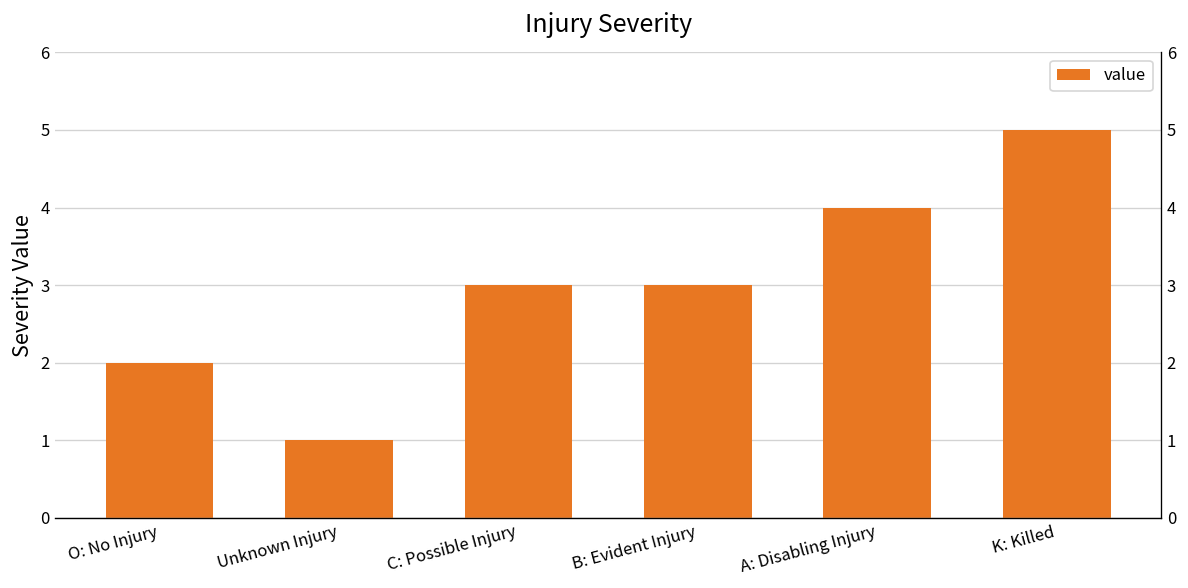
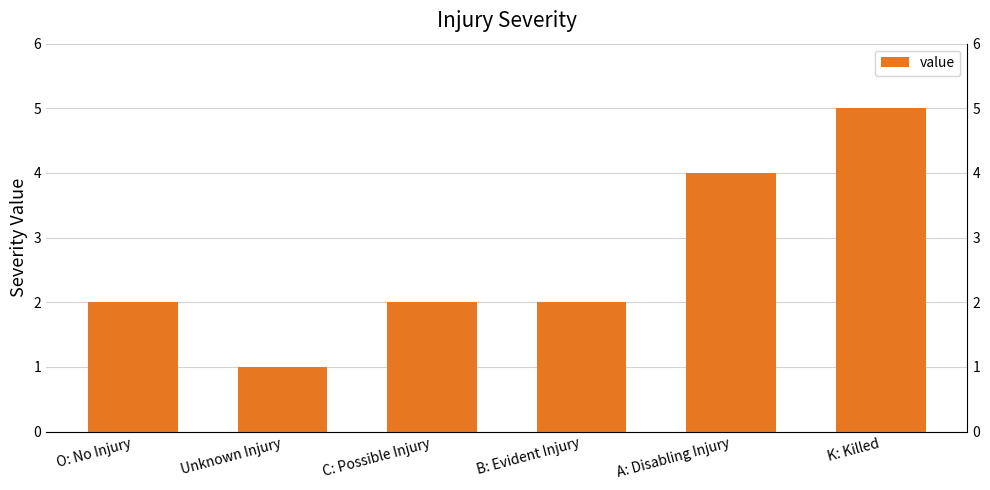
C: Possible Injury: 3 -> 2
B: Evident Injury: 3 -> 2
